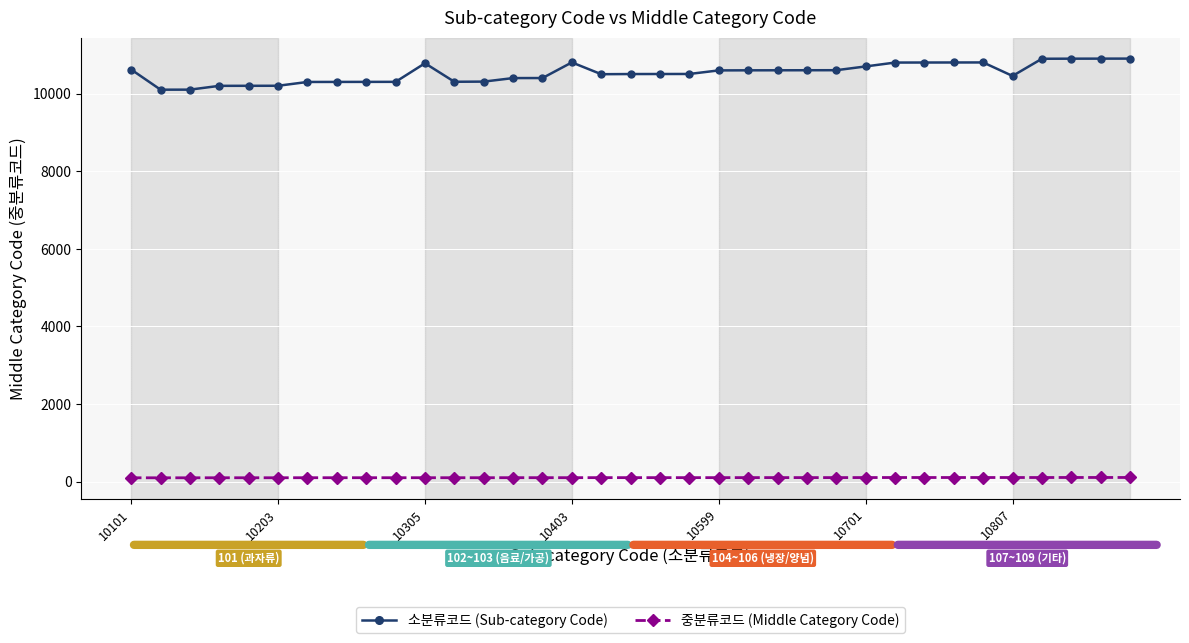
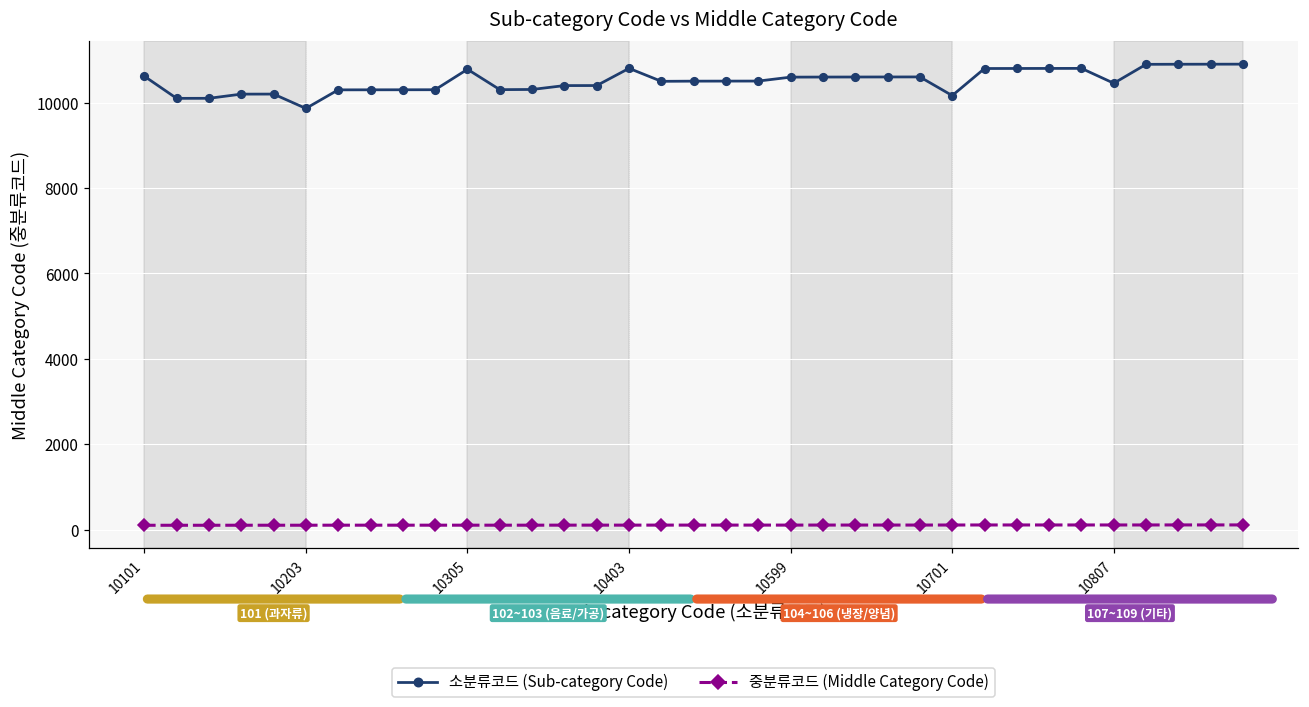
소분류코드 (Sub-category Code), 10203: 10200 -> 9900
소분류코드 (Sub-category Code), 10701: 10700 -> 10200
